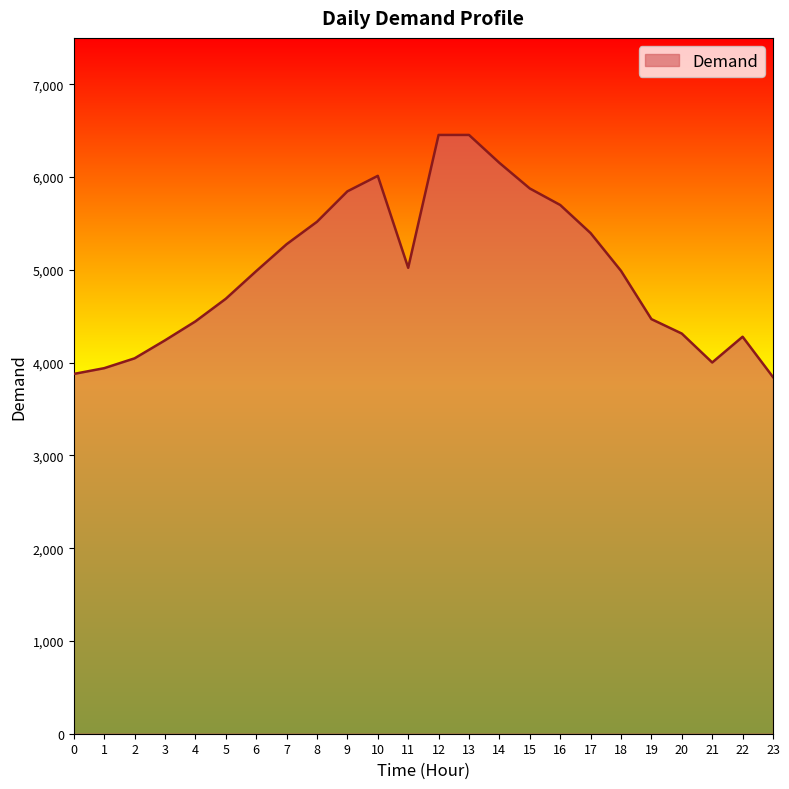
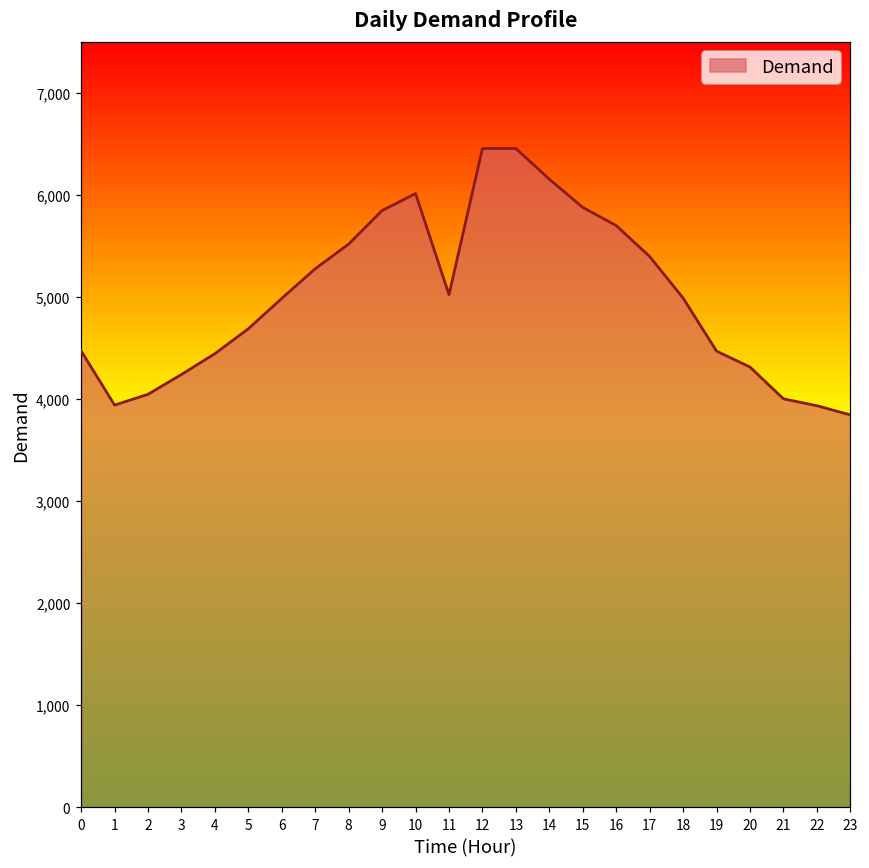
0: 3,900 -> 4,500
22: 4,300 -> 3,900
